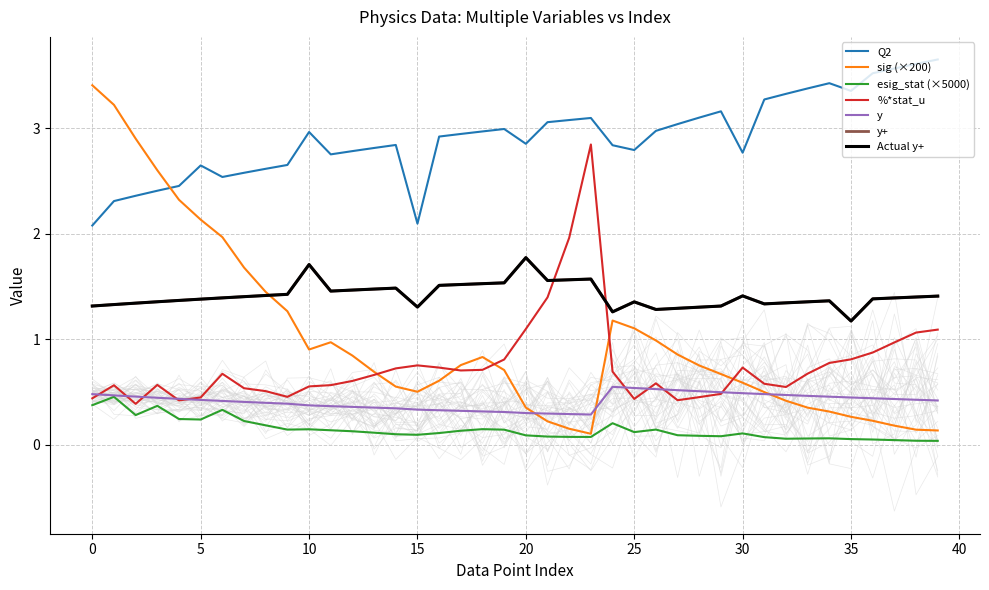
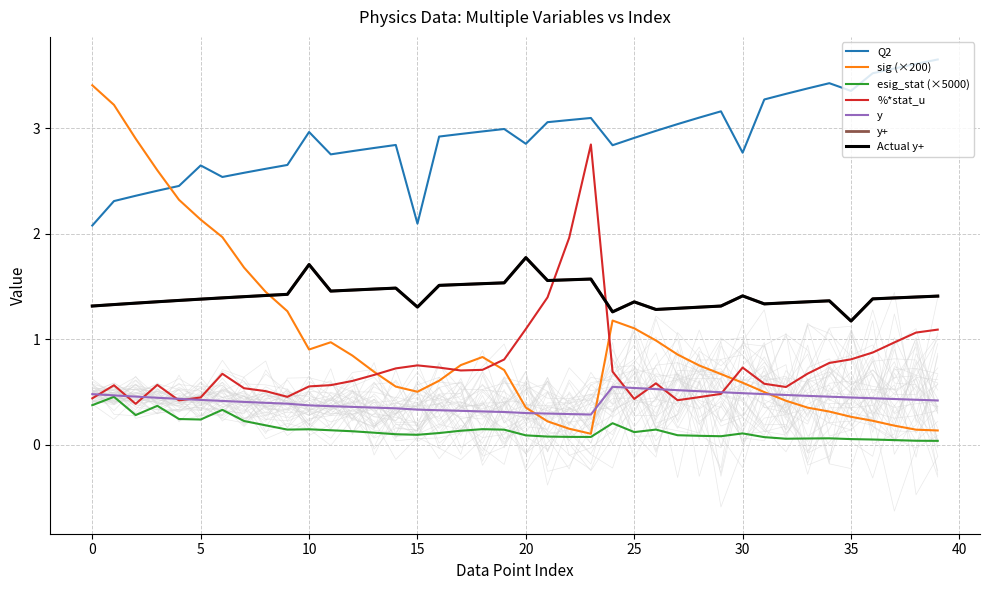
Q2, 25: 2.79 -> 2.91
